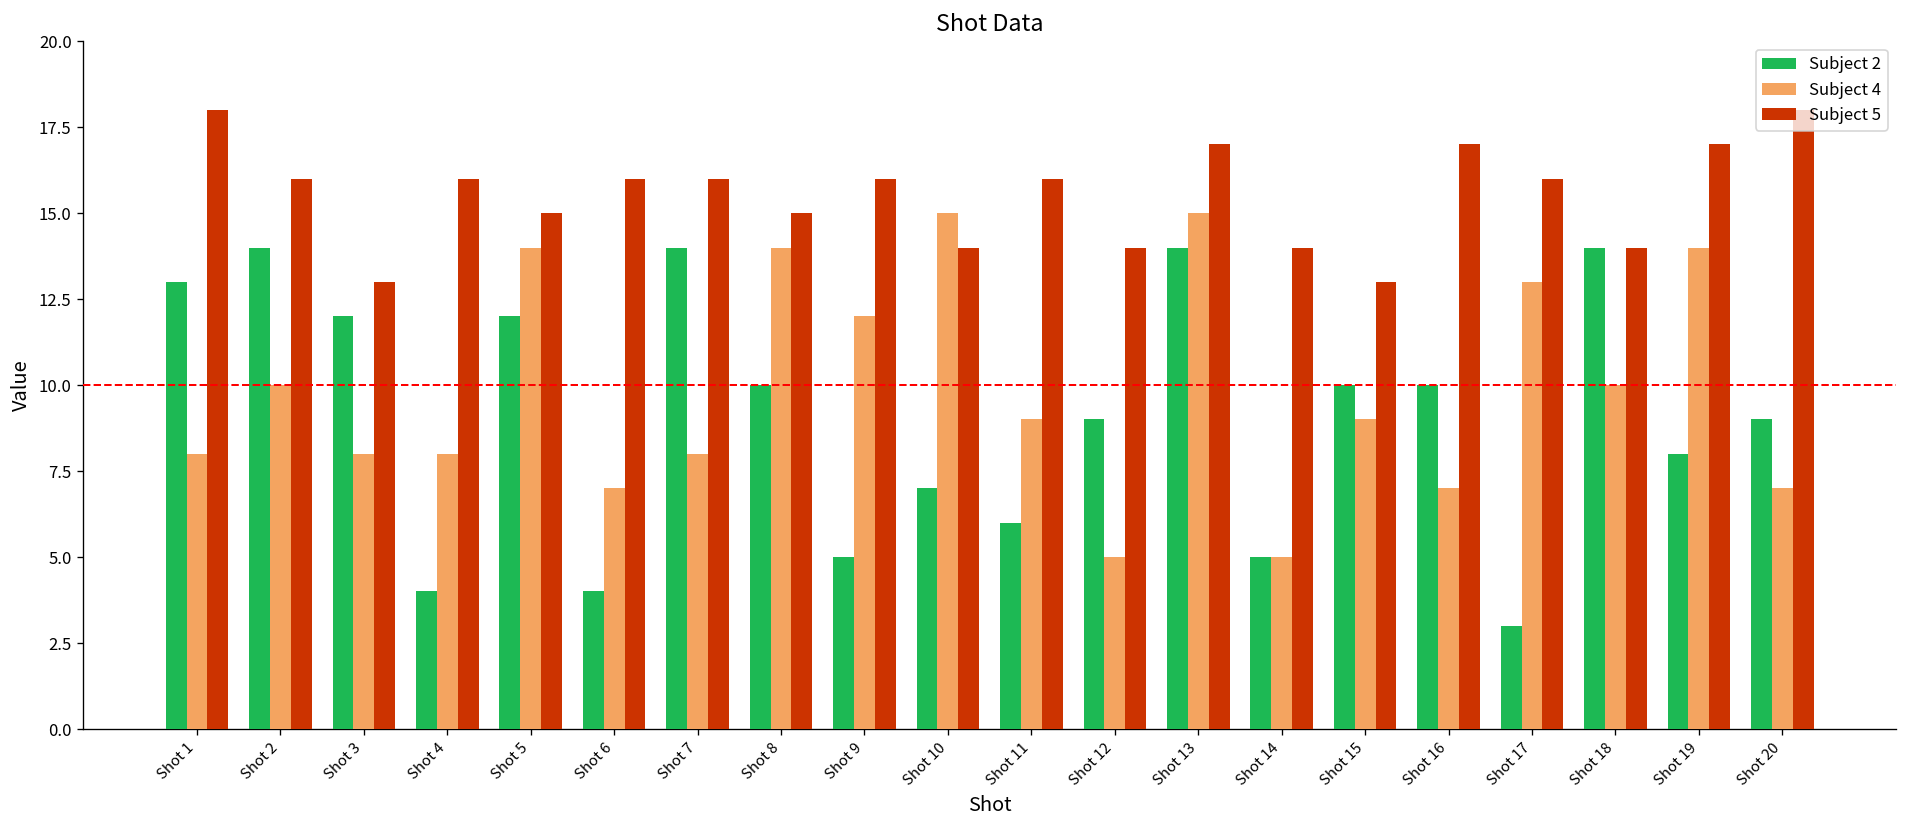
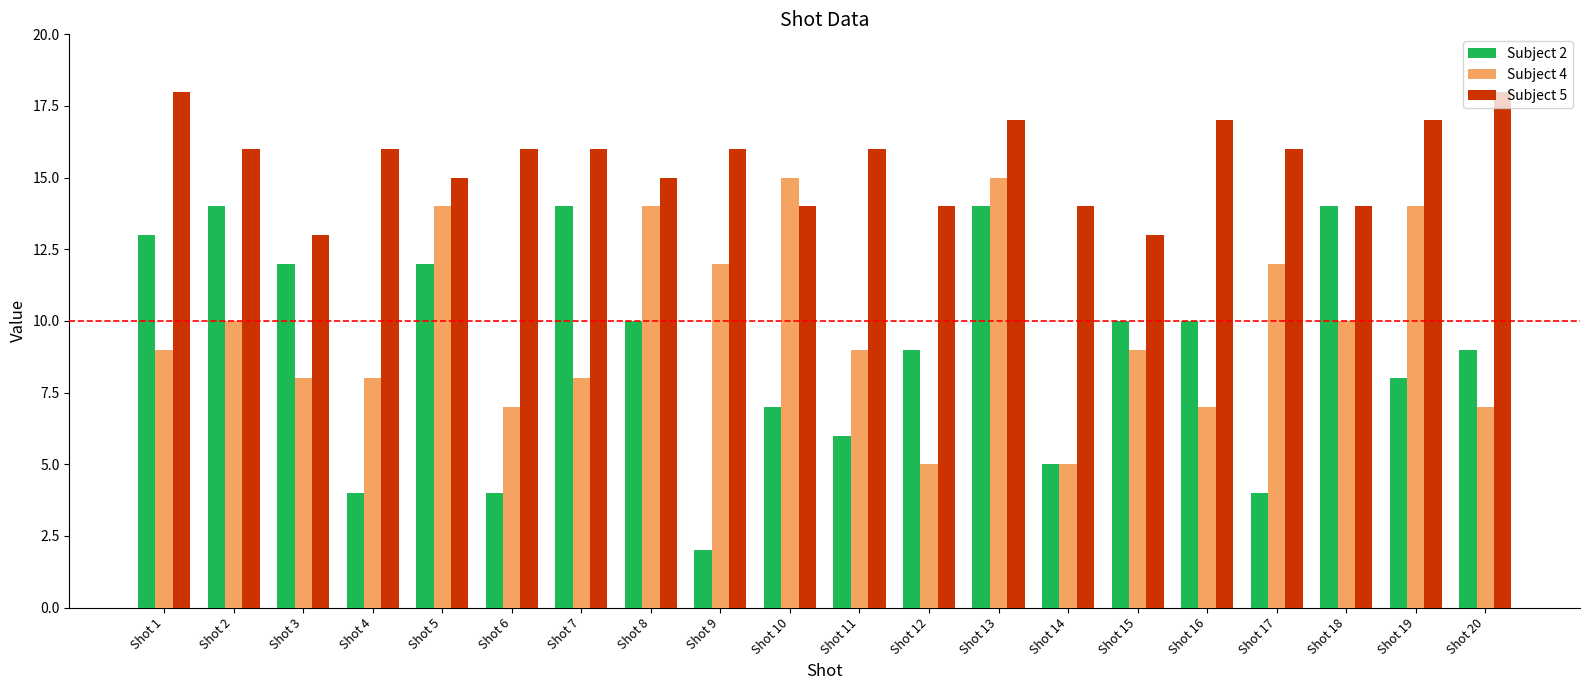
Subject 4, Shot 1: 8 -> 9
Subject 2, Shot 9: 5 -> 2
Subject 2, Shot 17: 3 -> 4
Subject 4, Shot 17: 13 -> 12
